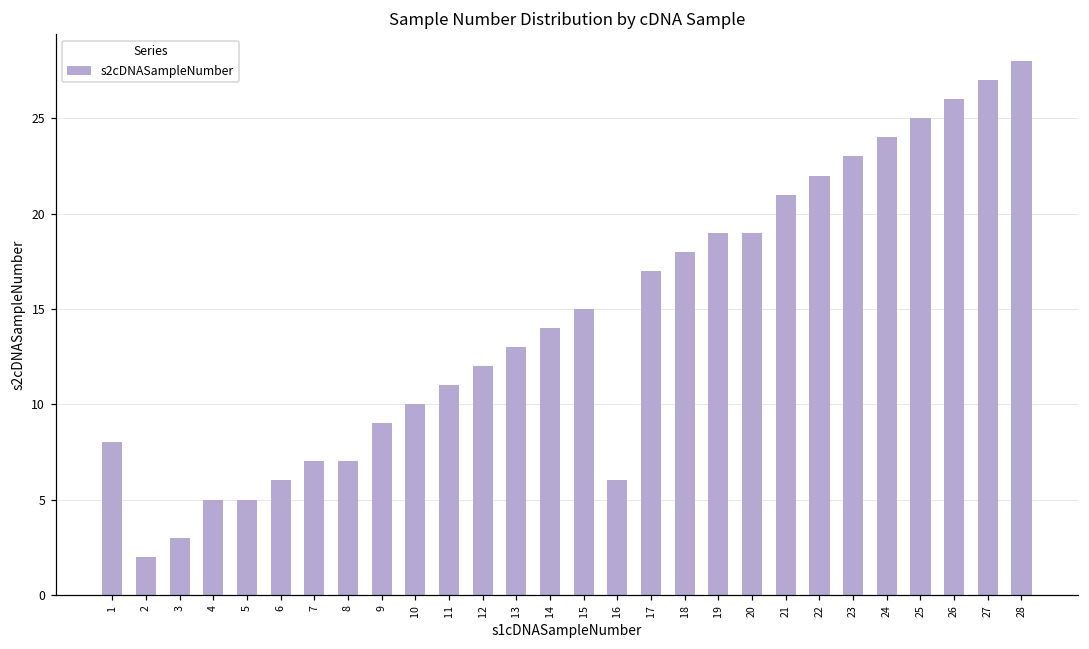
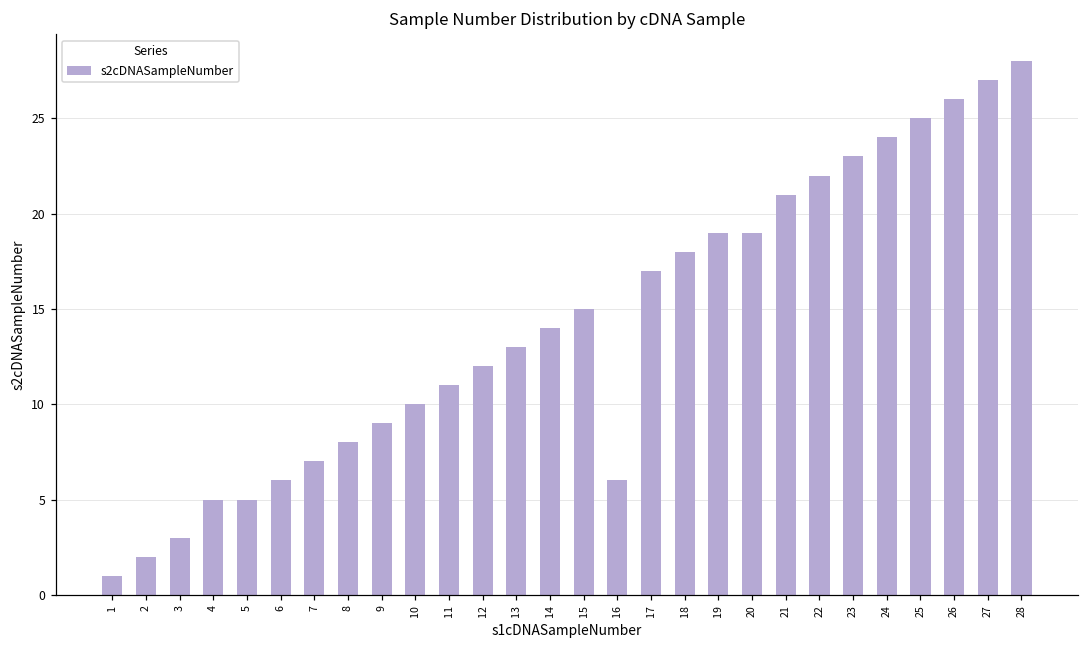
1: 8 -> 1
8: 7 -> 8
